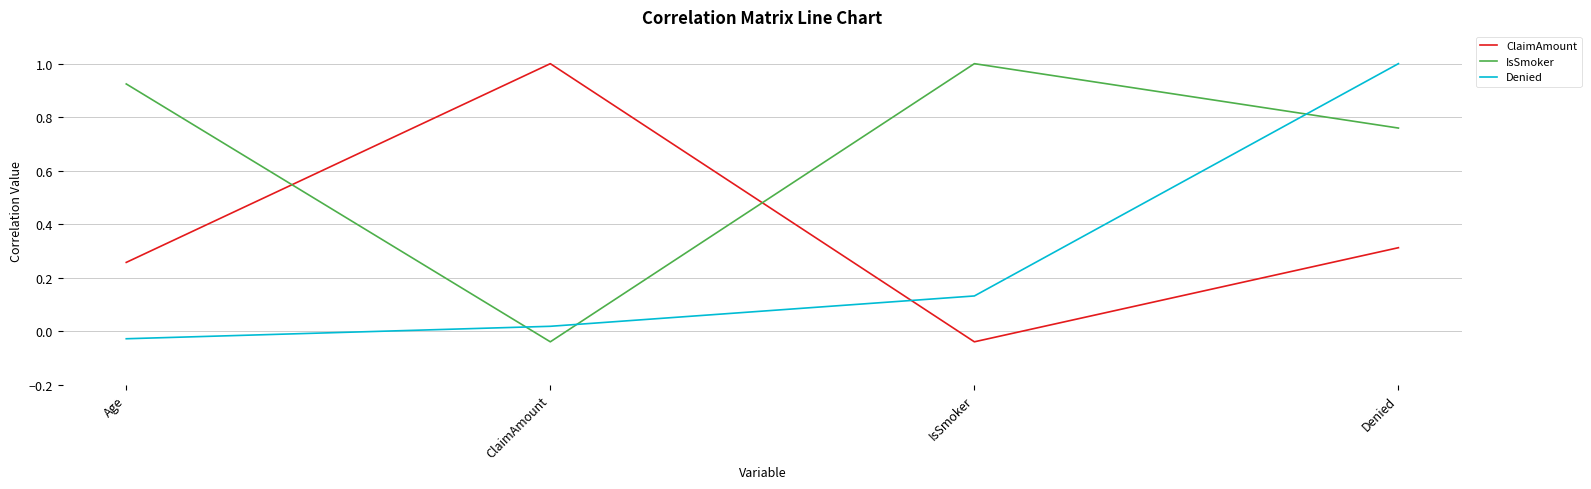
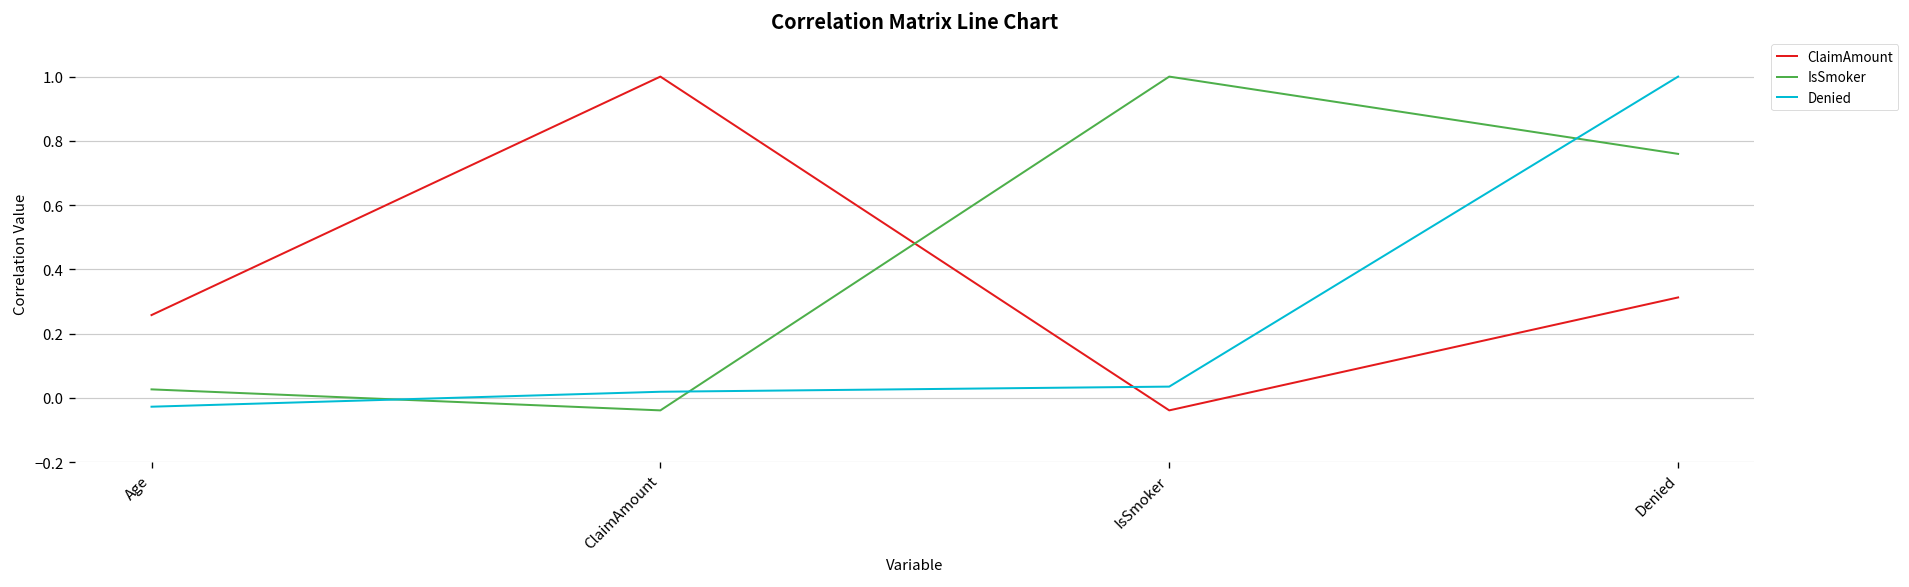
IsSmoker, Age: 0.92 -> 0.03
Denied, IsSmoker: 0.13 -> 0.04
